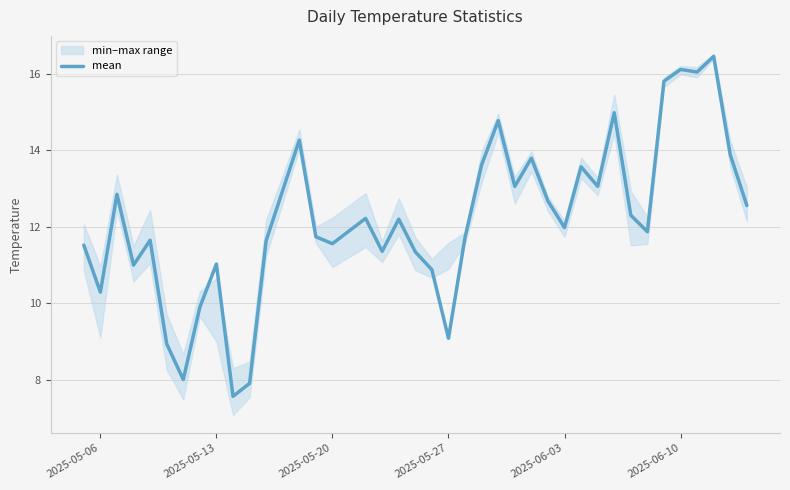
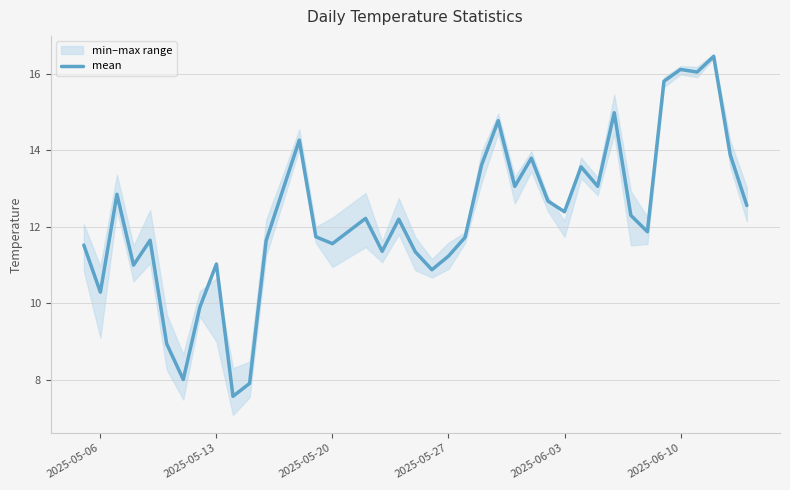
mean, 2025-05-27: 9.1 -> 11.2
mean, 2025-06-03: 12.0 -> 12.4
